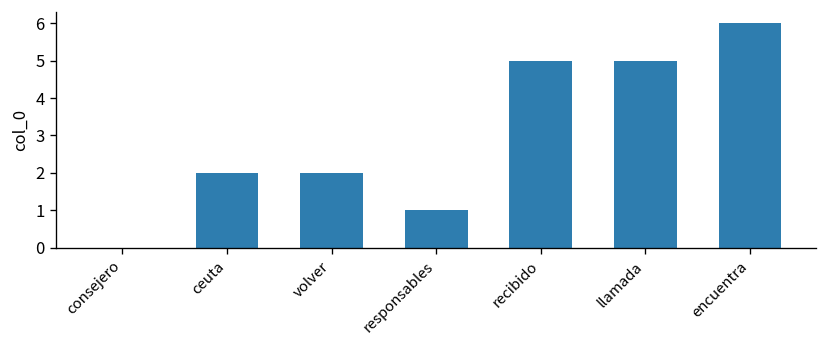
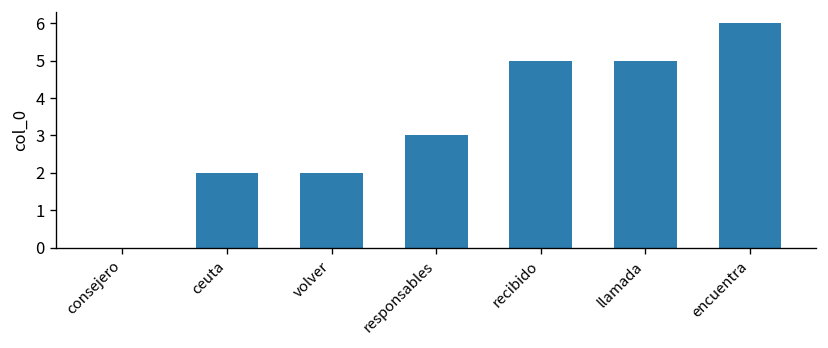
responsables: 1 -> 3
